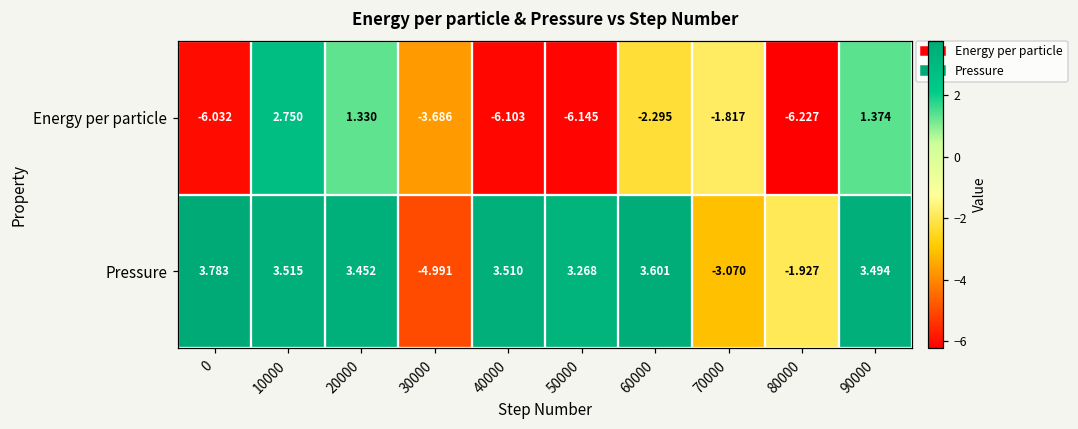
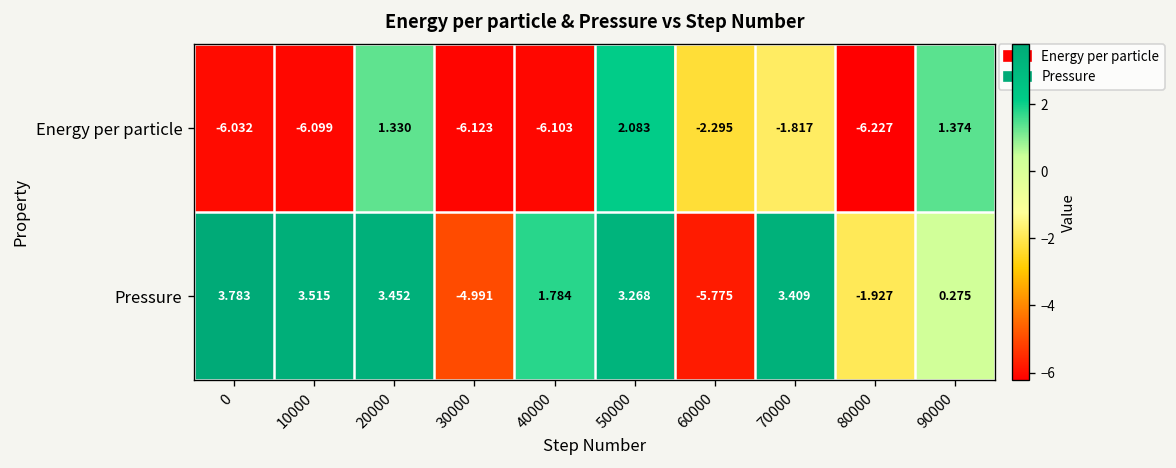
Energy per particle, 10000: 2.750 -> -6.099
Energy per particle, 30000: -3.686 -> -6.123
Energy per particle, 50000: -6.145 -> 2.083
Pressure, 40000: 3.510 -> 1.784
Pressure, 60000: 3.601 -> -5.775
Pressure, 70000: -3.070 -> 3.409
Pressure, 90000: 3.494 -> 0.275
